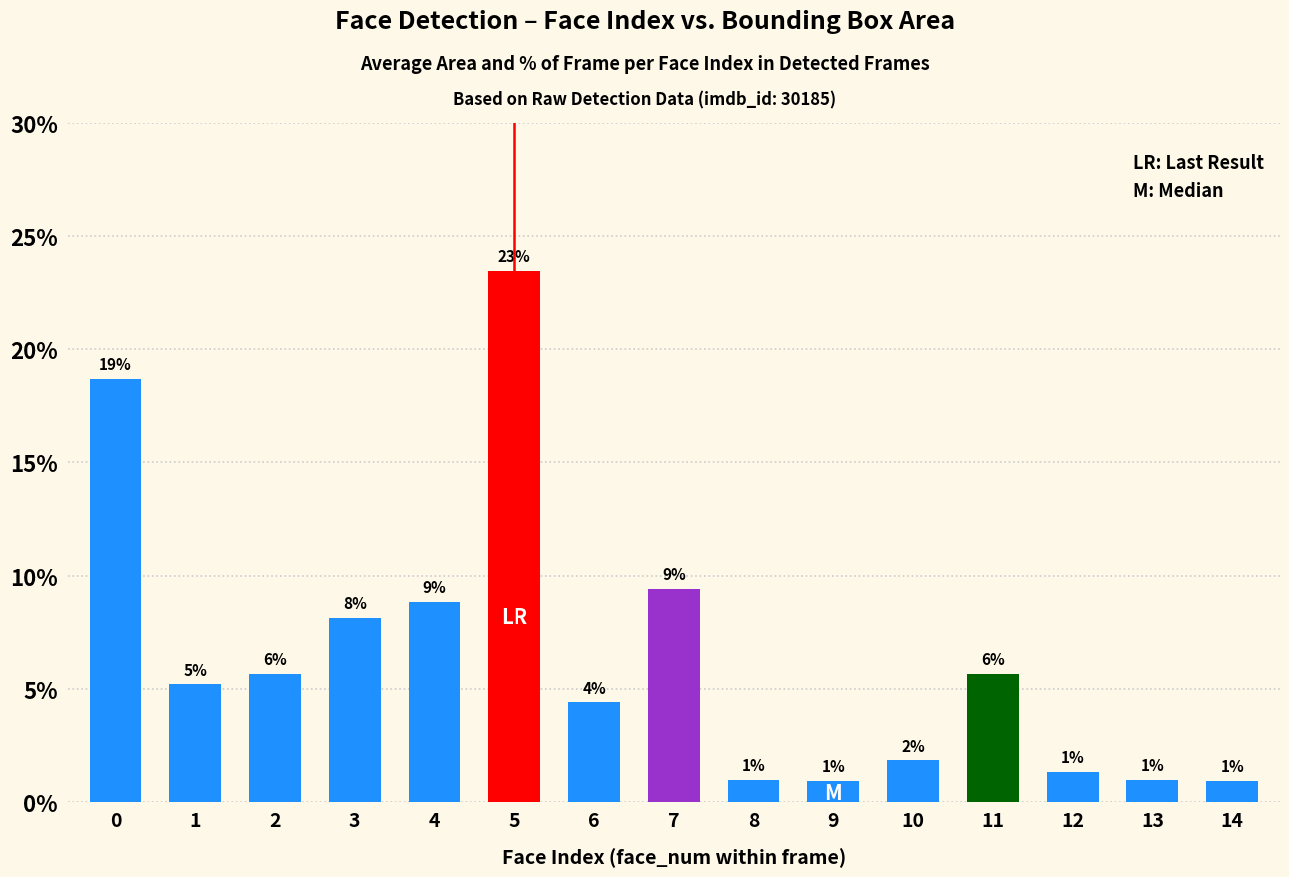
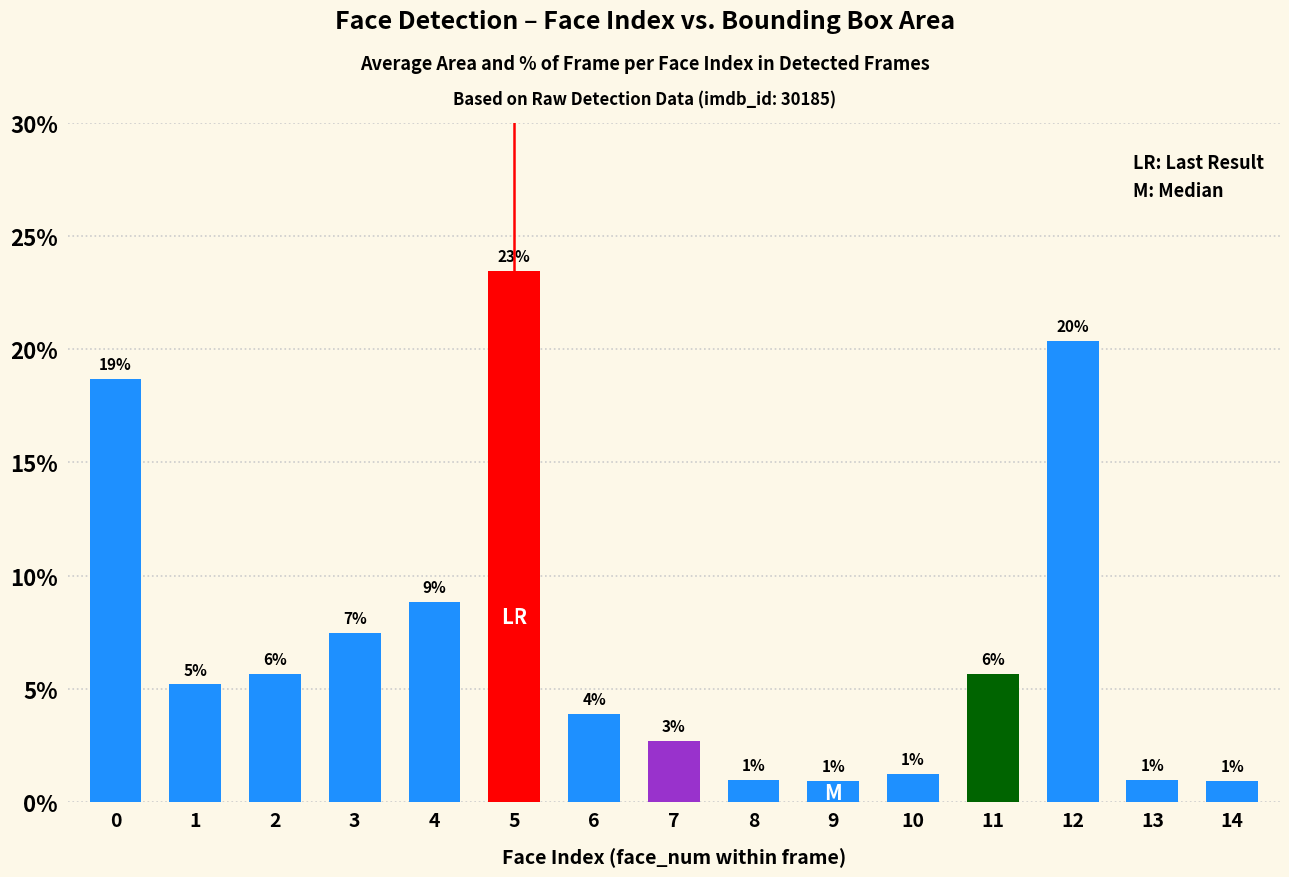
3: 8% -> 7%
6: 4.4% -> 3.9%
7: 9% -> 3%
10: 2% -> 1%
12: 1% -> 20%
